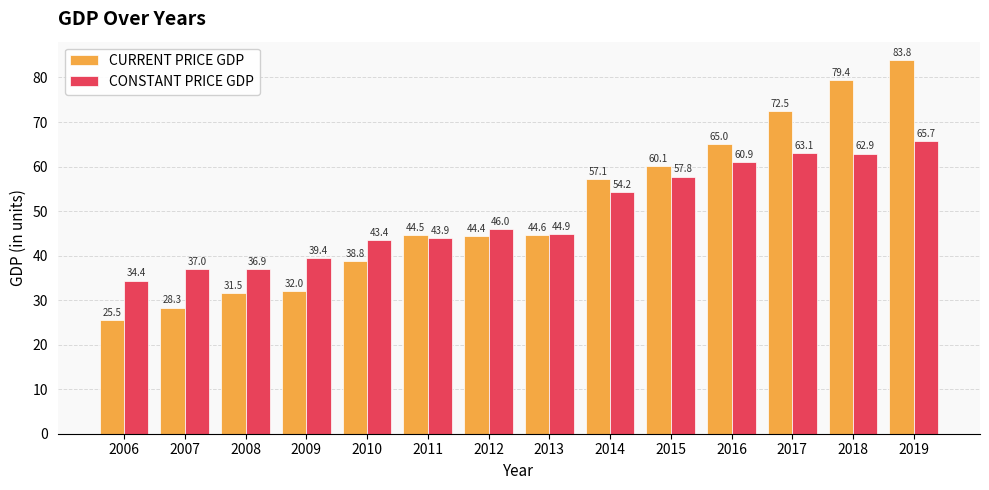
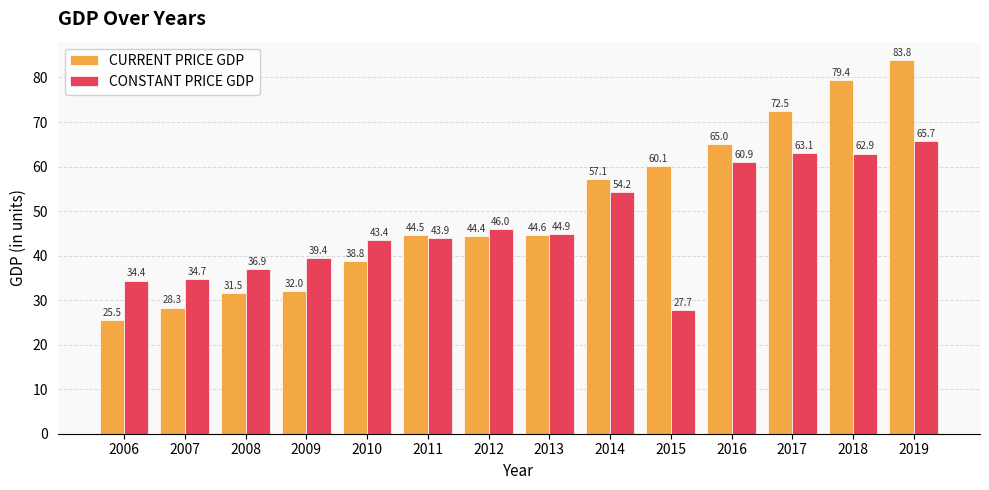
CONSTANT PRICE GDP, 2007: 37.0 -> 34.7
CONSTANT PRICE GDP, 2015: 57.8 -> 27.7
